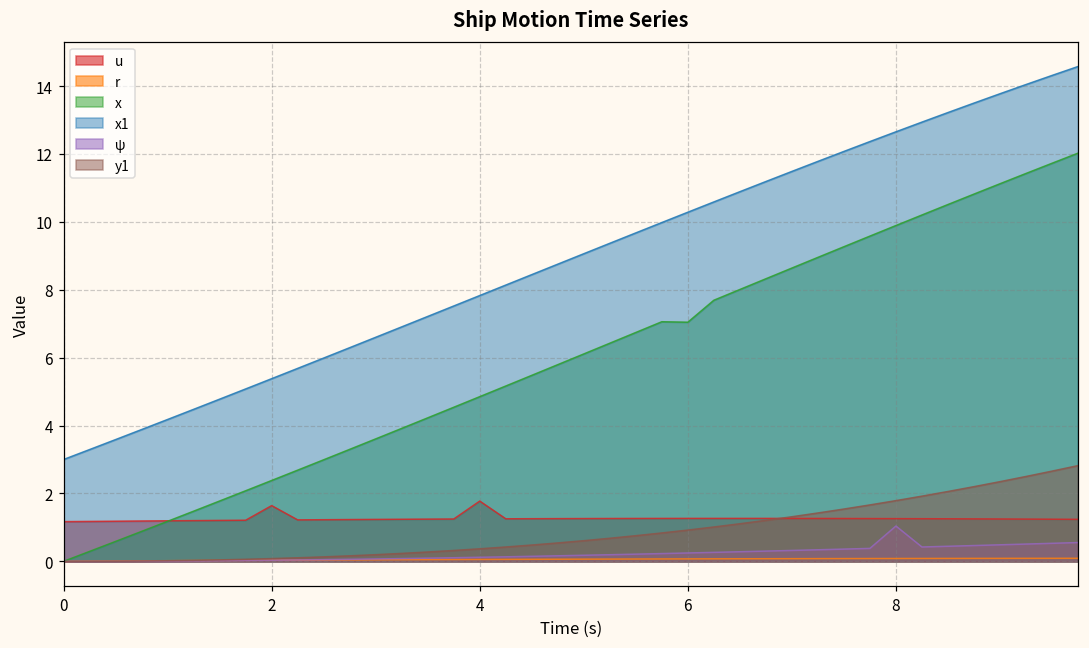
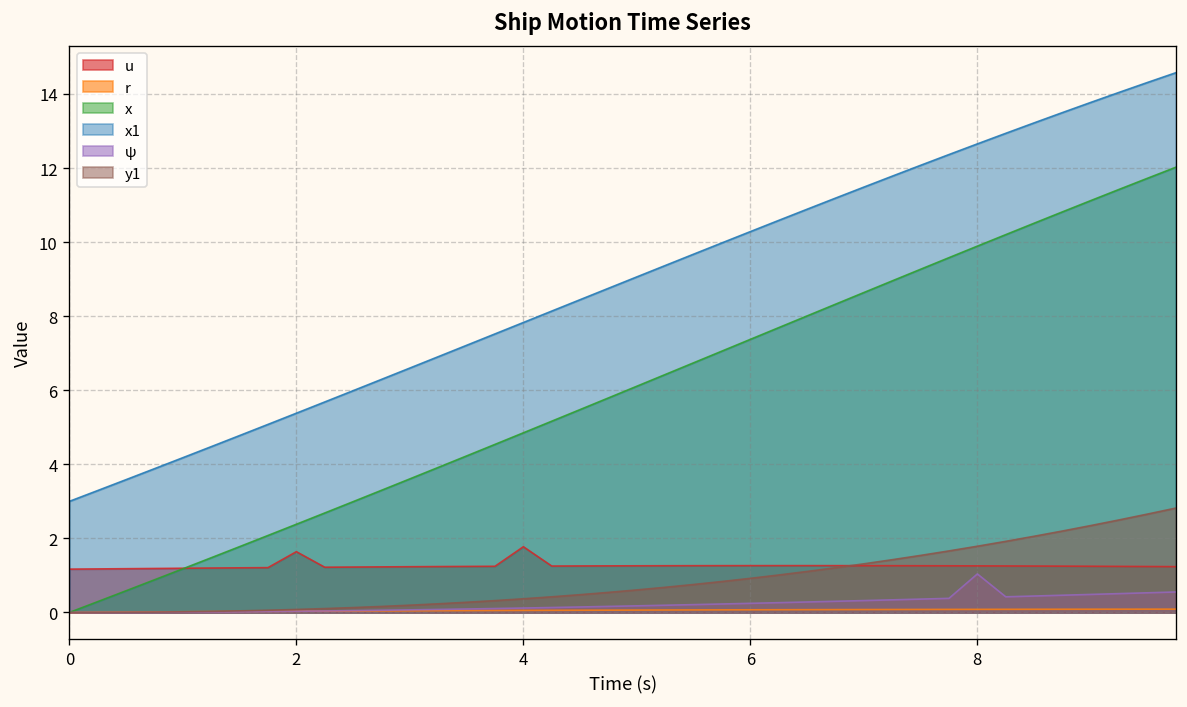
x, 6: 7.0 -> 7.4
